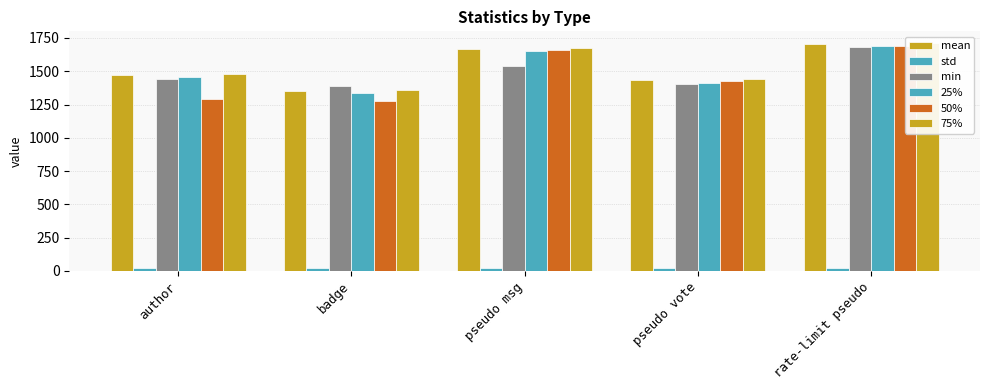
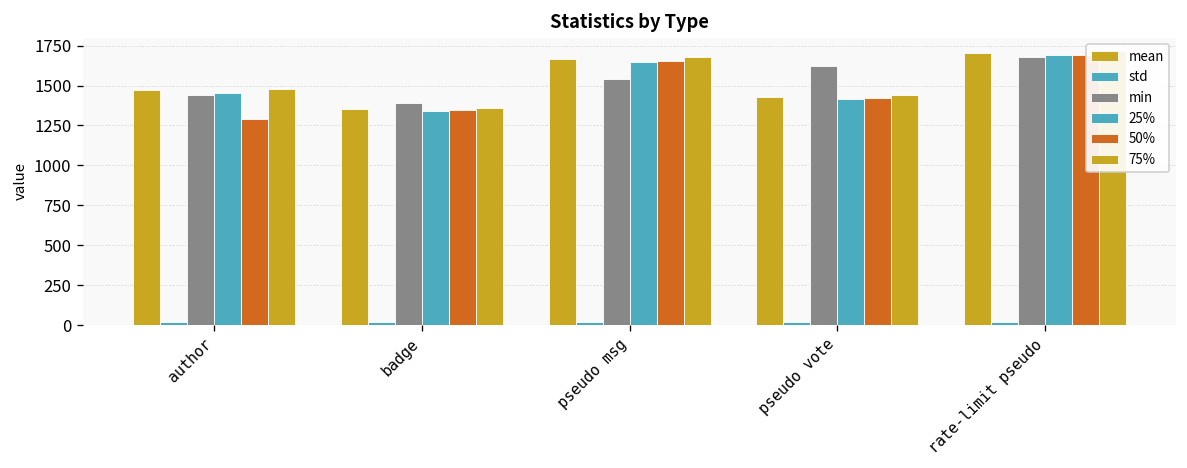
50%, badge: 1280 -> 1350
min, pseudo vote: 1410 -> 1620
